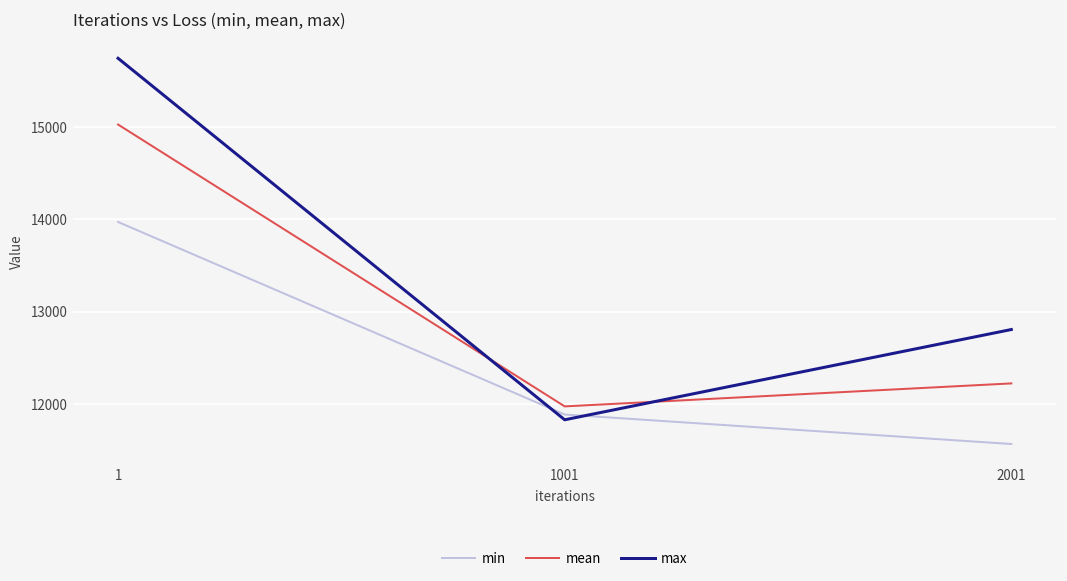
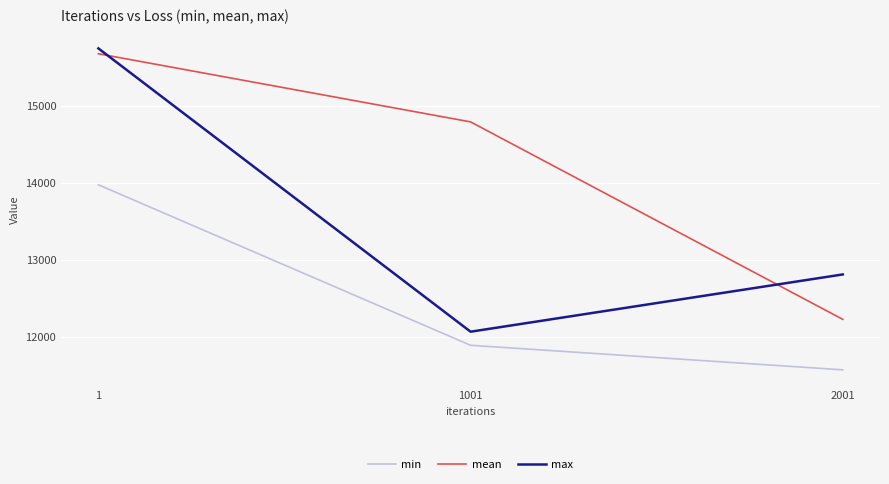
mean, 1: 15000 -> 15700
mean, 1001: 12000 -> 14800
max, 1001: 11800 -> 12100
